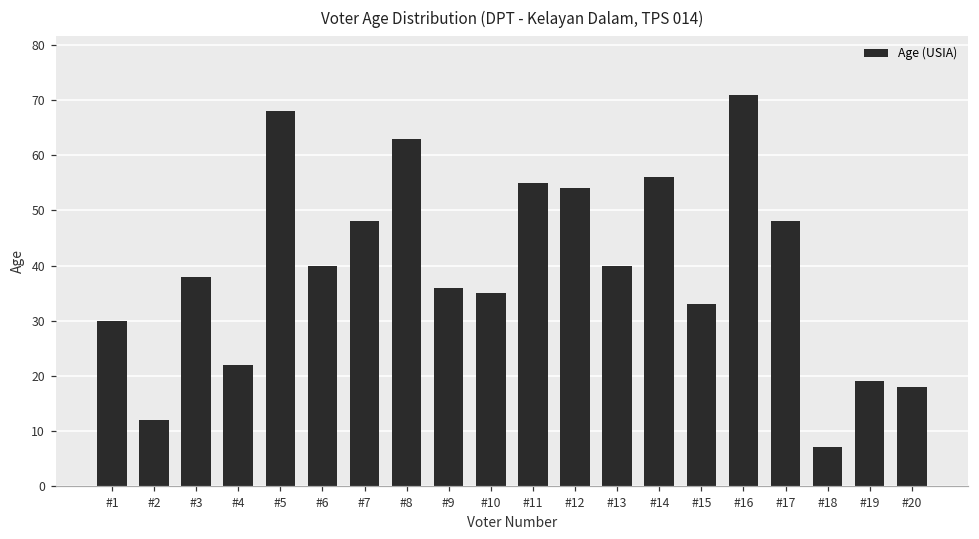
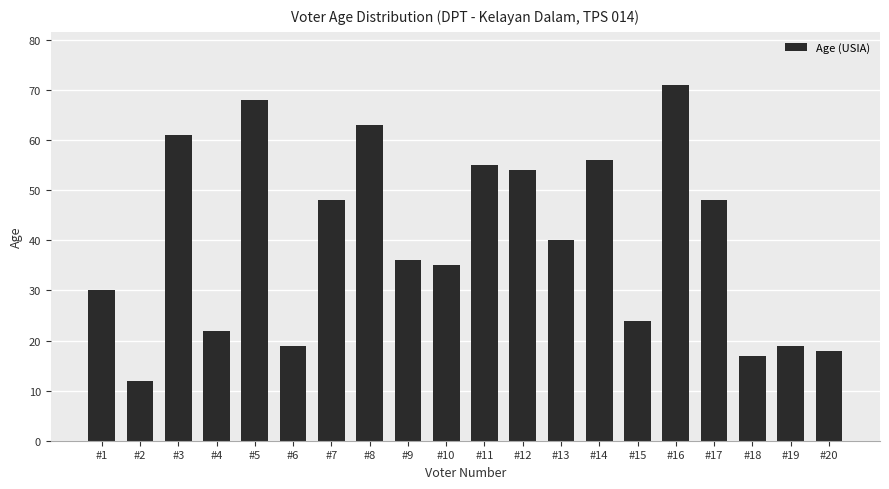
#3: 38 -> 61
#6: 40 -> 19
#15: 33 -> 24
#18: 7 -> 17
